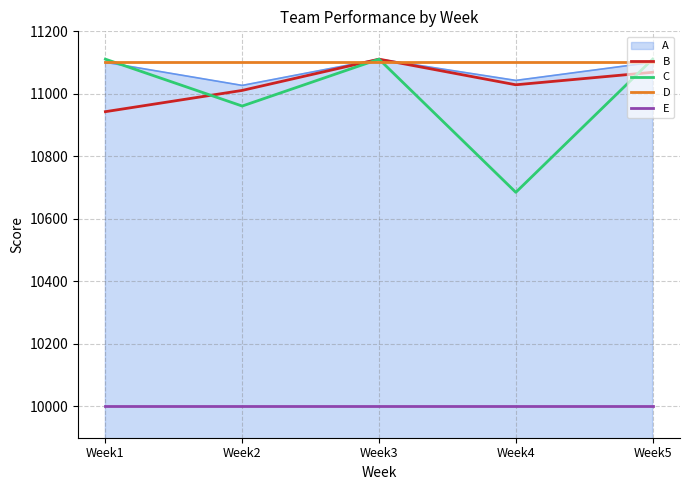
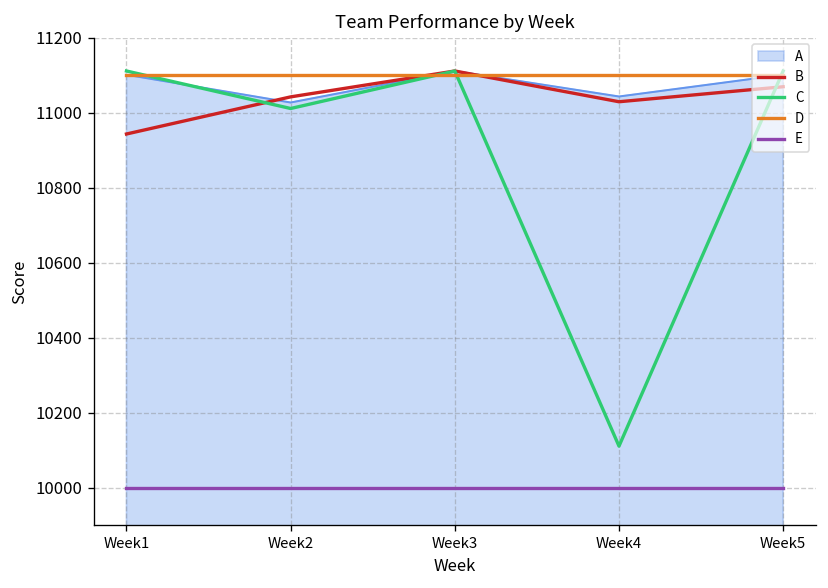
B, Week2: 11010 -> 11040
C, Week2: 10960 -> 11010
C, Week4: 10690 -> 10110
